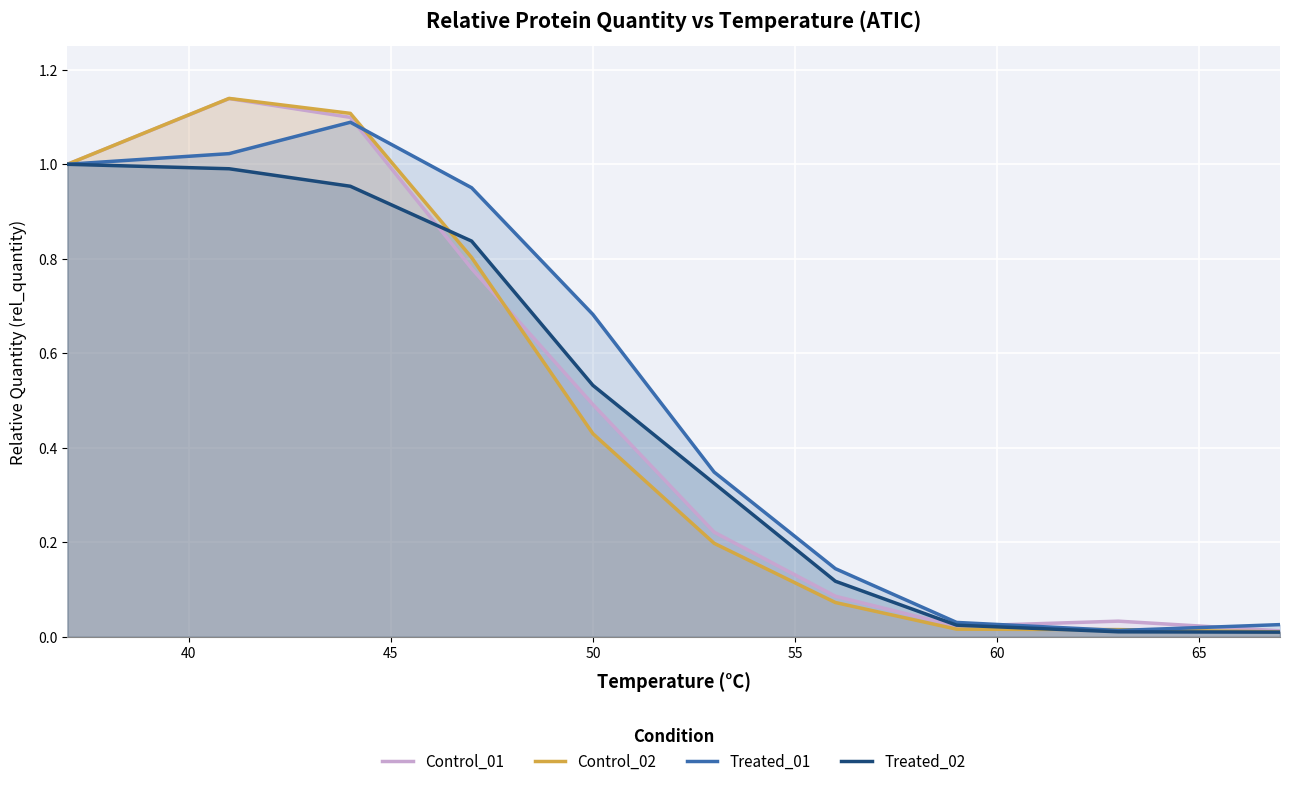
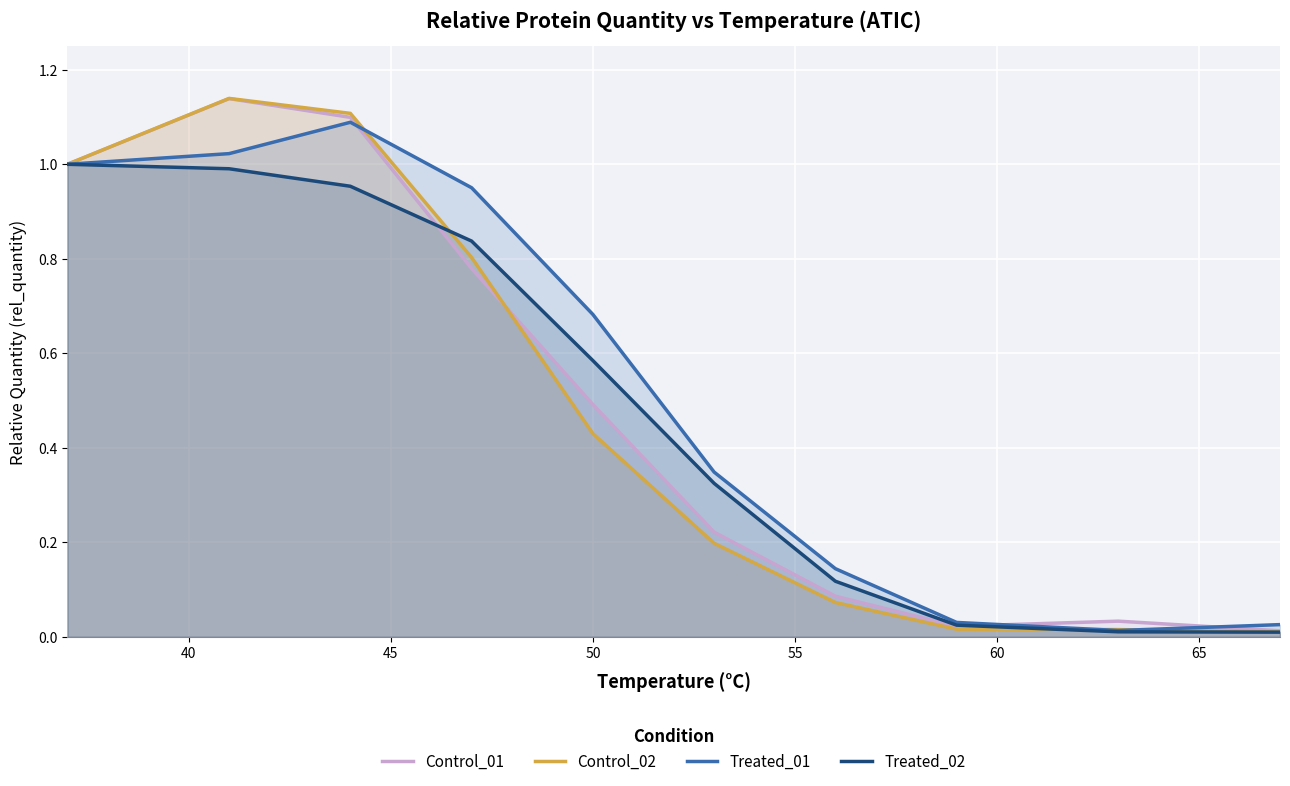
Treated_02, 50: 0.53 -> 0.58
